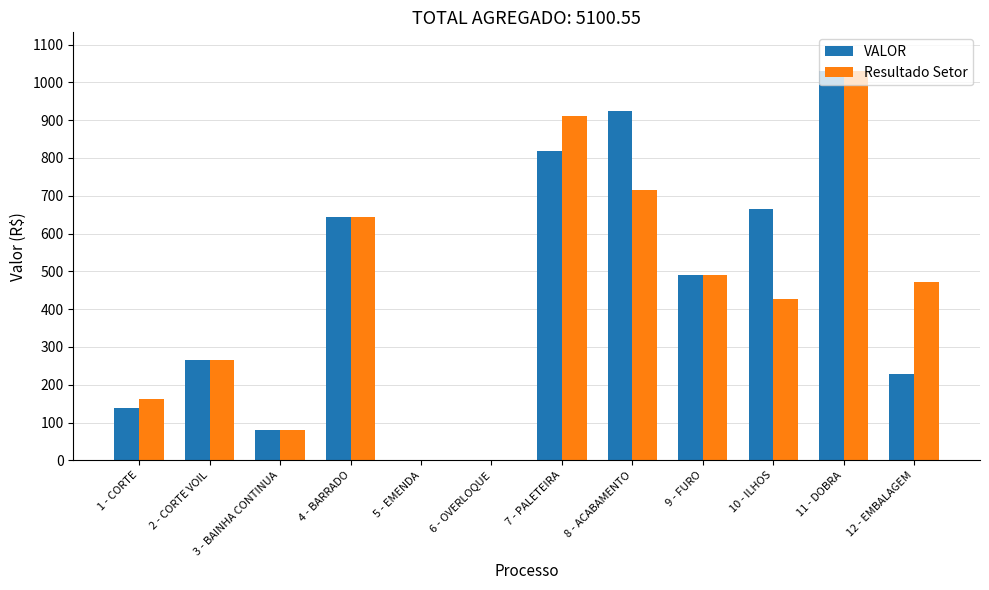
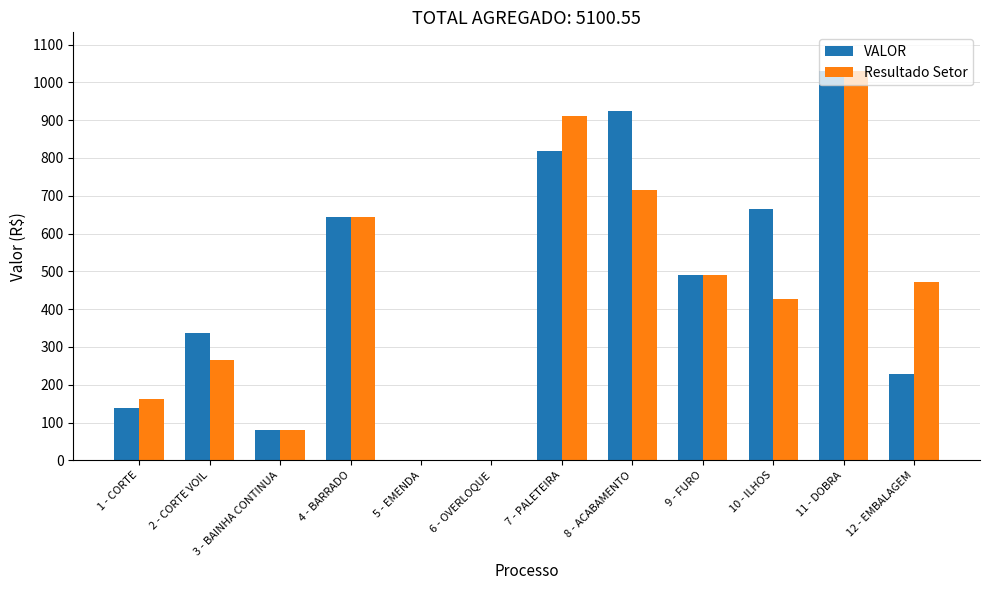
VALOR, 2 - CORTE VOIL: 260 -> 340
